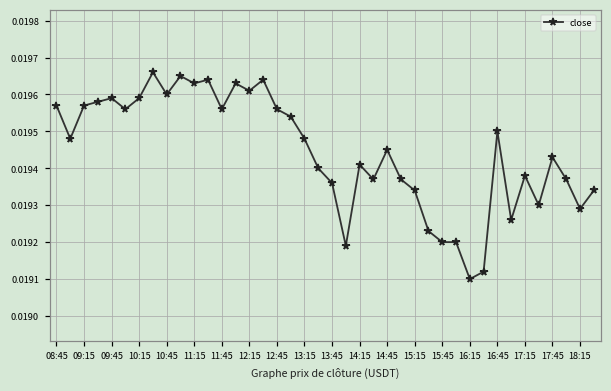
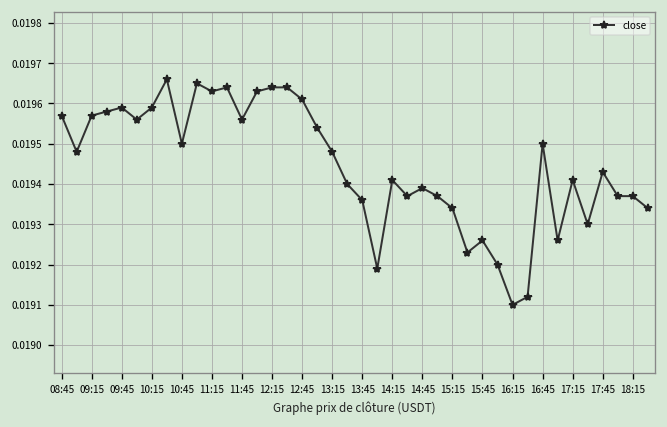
10:45: 0.0196 -> 0.0195
12:15: 0.01961 -> 0.01964
12:45: 0.01956 -> 0.01961
14:45: 0.01945 -> 0.01939
15:45: 0.01920 -> 0.01926
17:15: 0.01938 -> 0.01941
18:15: 0.01929 -> 0.01937
